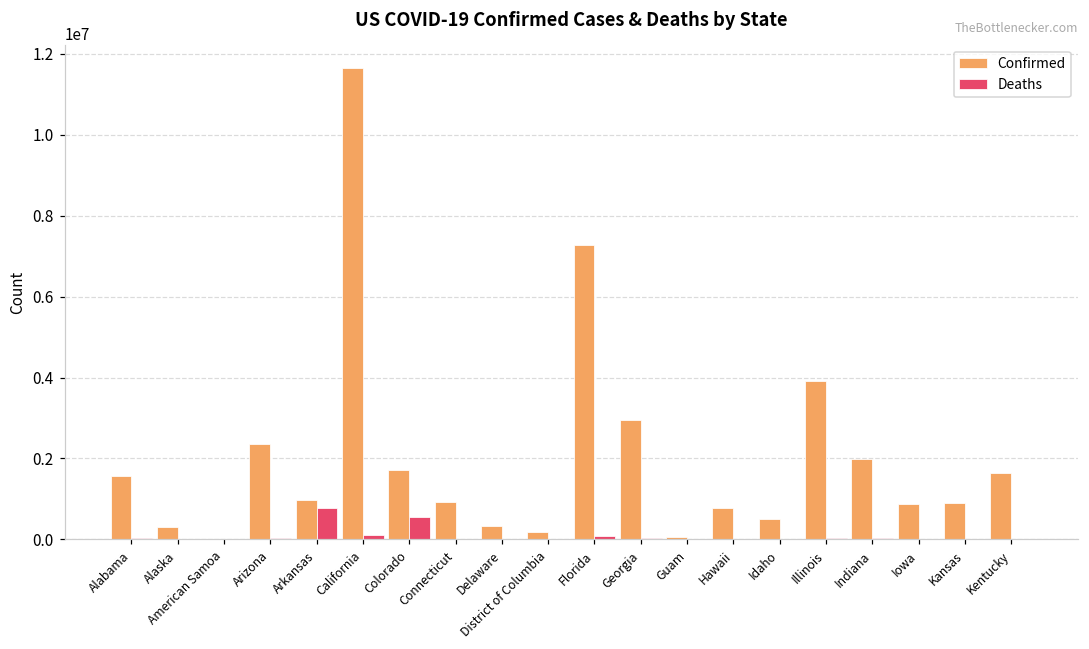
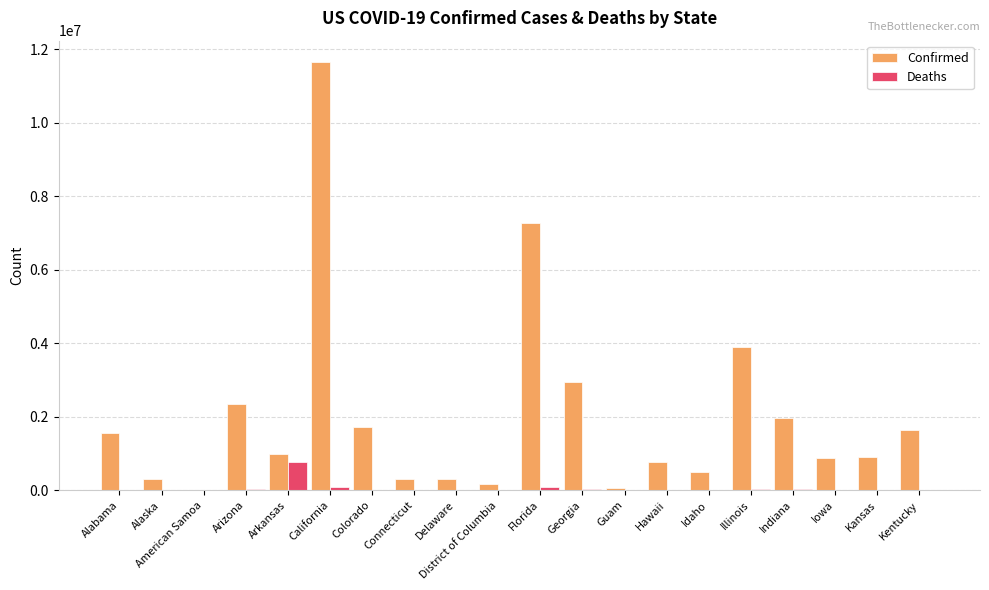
Deaths, Colorado: 500000 -> 0
Confirmed, Connecticut: 900000 -> 300000
